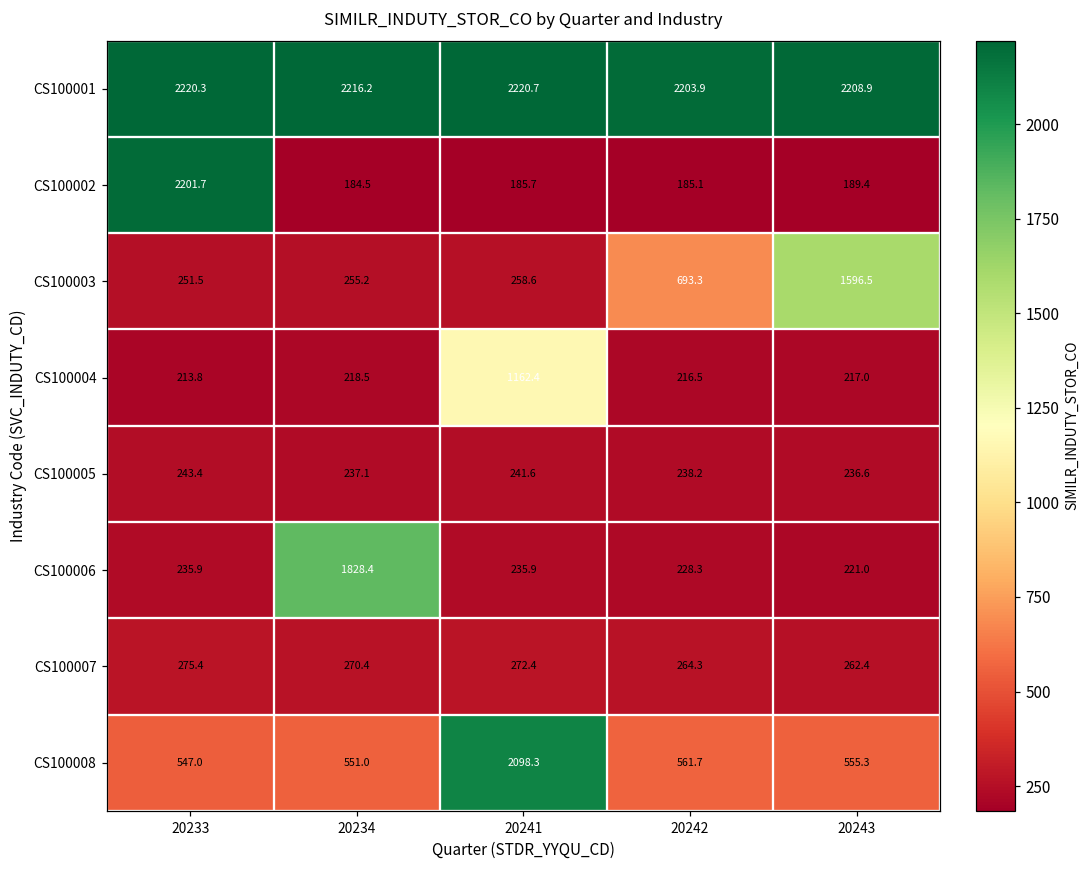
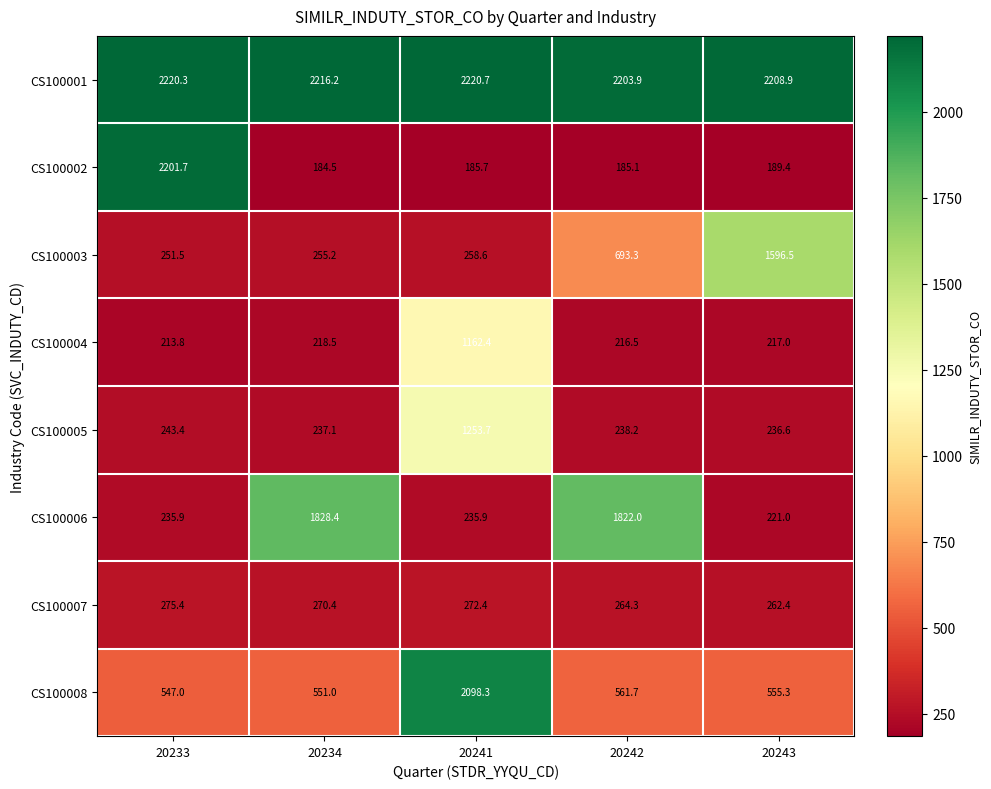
CS100005, 20241: 241.6 -> 1253.7
CS100006, 20242: 228.3 -> 1822.0
